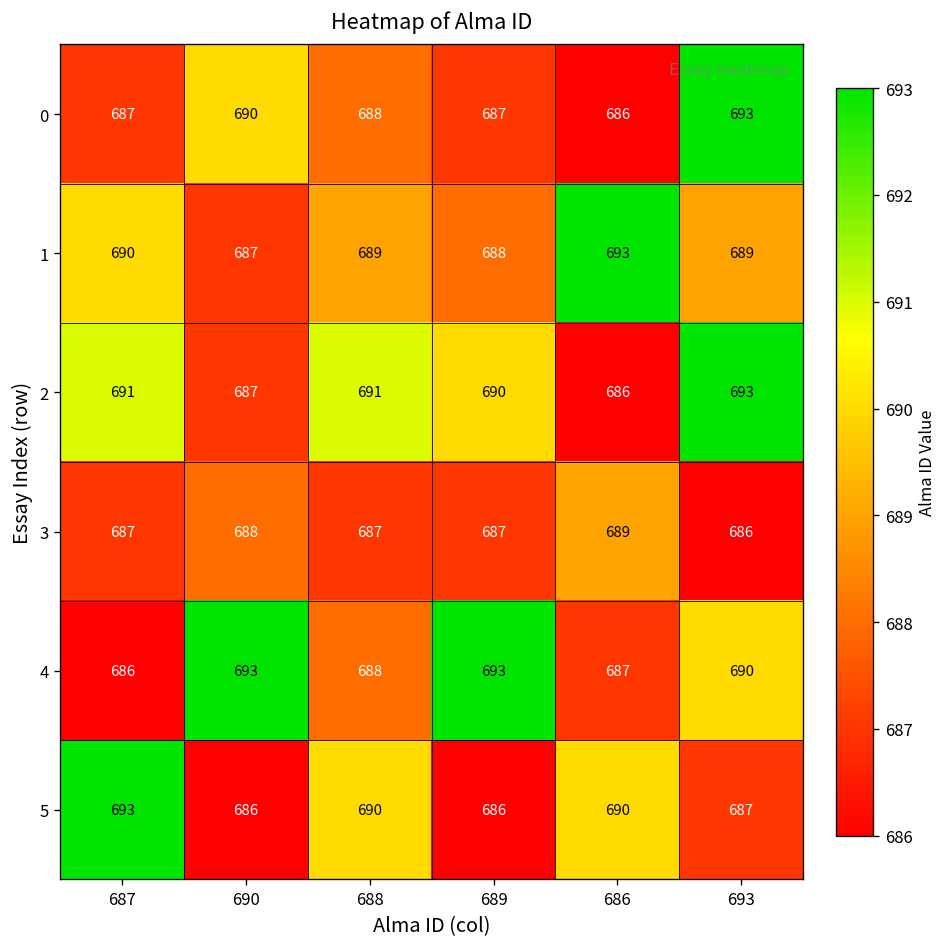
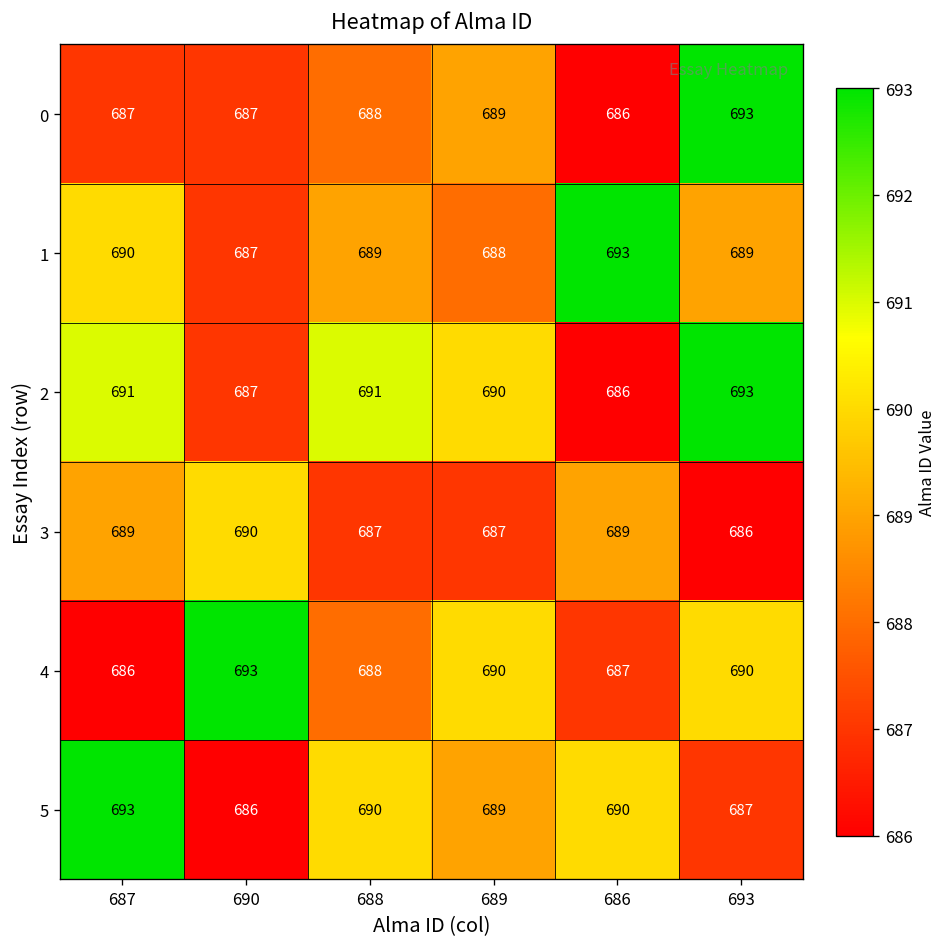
0, 690: 690 -> 687
0, 689: 687 -> 689
3, 687: 687 -> 689
3, 690: 688 -> 690
4, 689: 693 -> 690
5, 689: 686 -> 689
